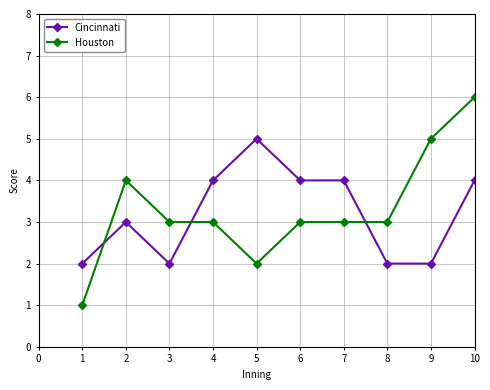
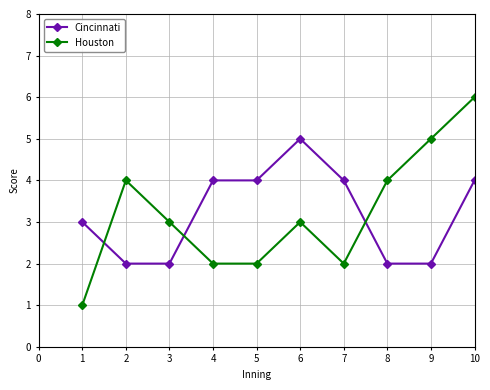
Cincinnati, 1: 2 -> 3
Cincinnati, 2: 3 -> 2
Houston, 4: 3 -> 2
Cincinnati, 5: 5 -> 4
Cincinnati, 6: 4 -> 5
Houston, 7: 3 -> 2
Houston, 8: 3 -> 4
